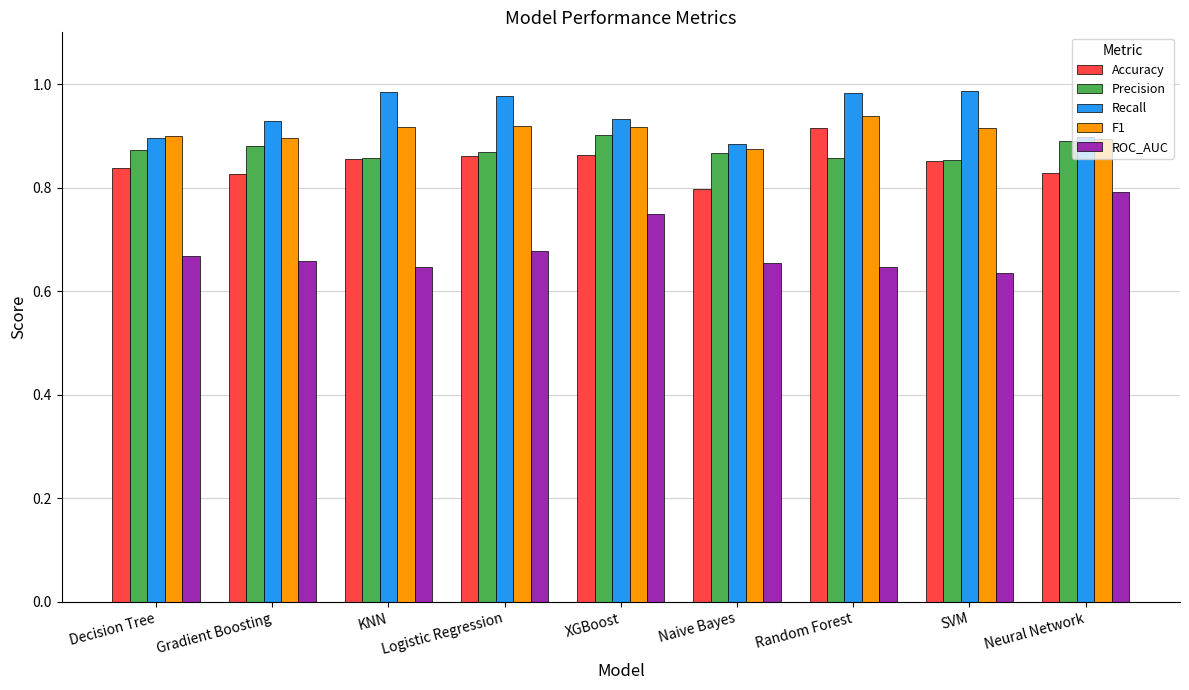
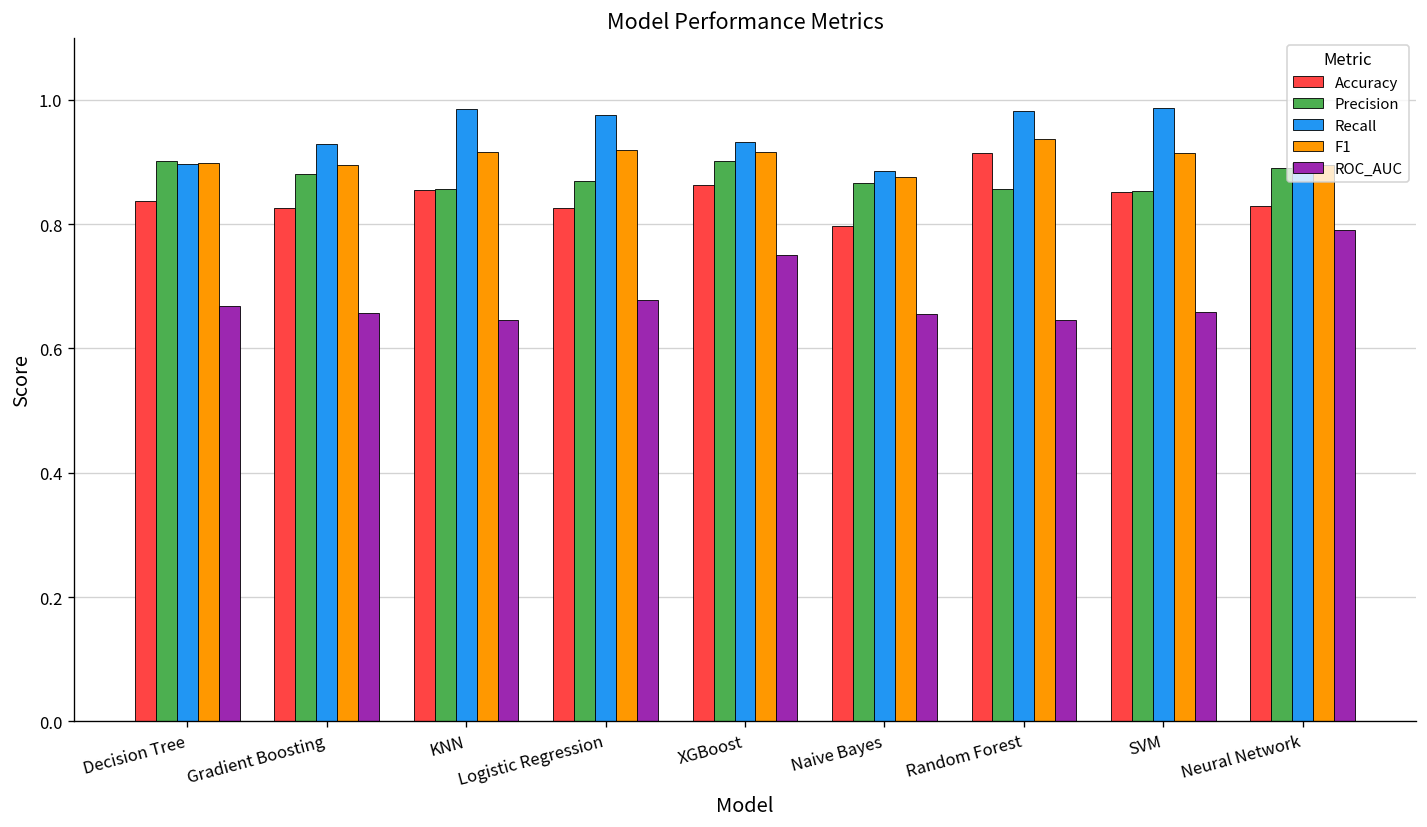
Precision, Decision Tree: 0.87 -> 0.90
Accuracy, Logistic Regression: 0.86 -> 0.83
ROC_AUC, SVM: 0.63 -> 0.66
